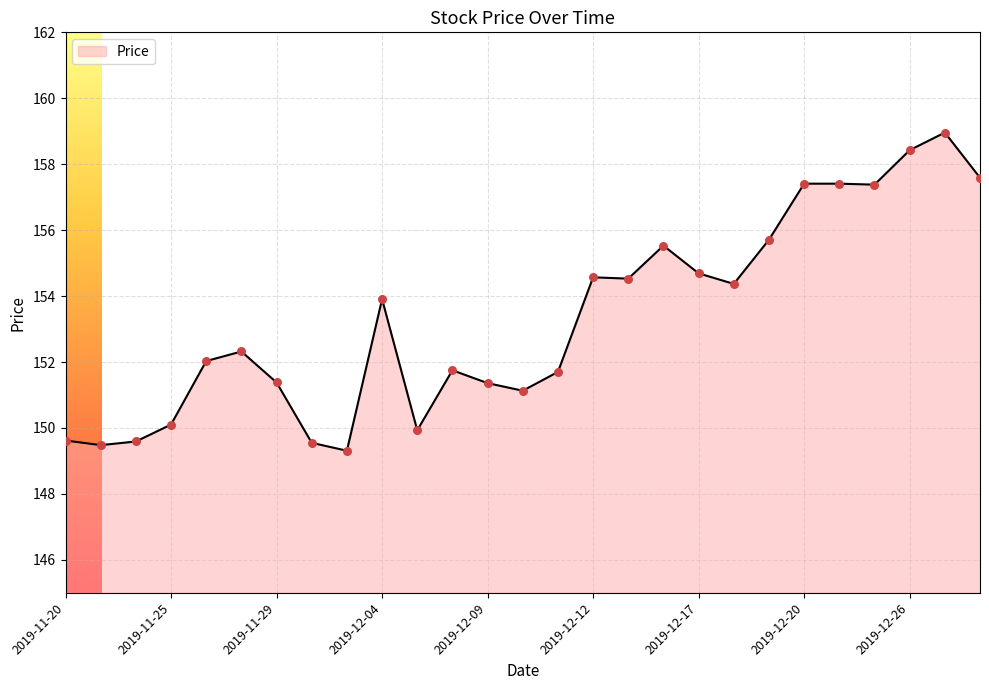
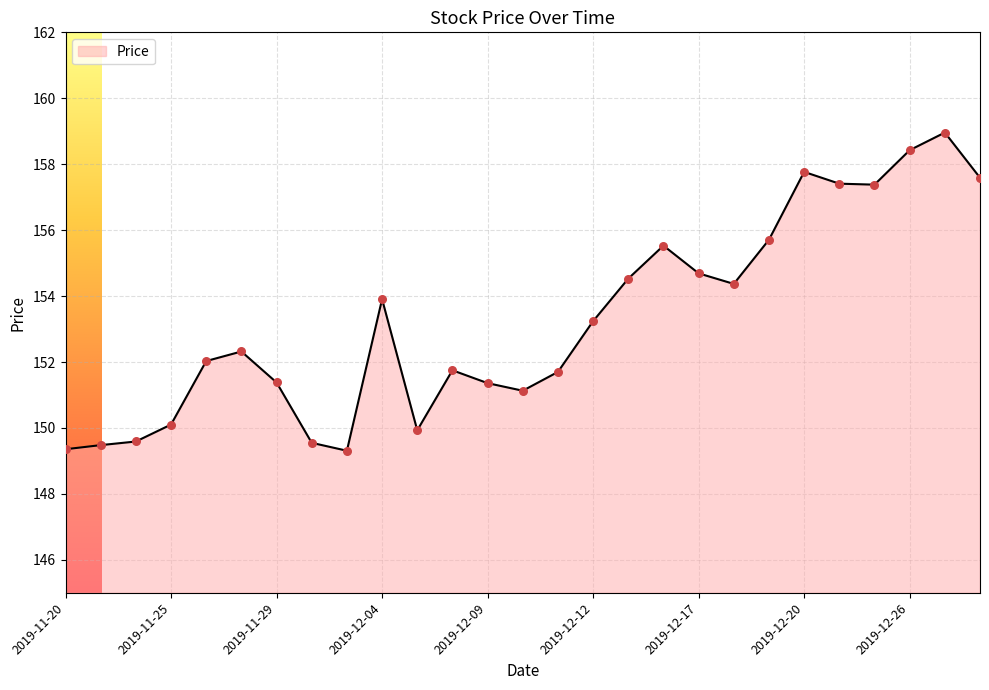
2019-11-20: 149.6 -> 149.4
2019-12-12: 154.6 -> 153.2
2019-12-20: 157.4 -> 157.8
